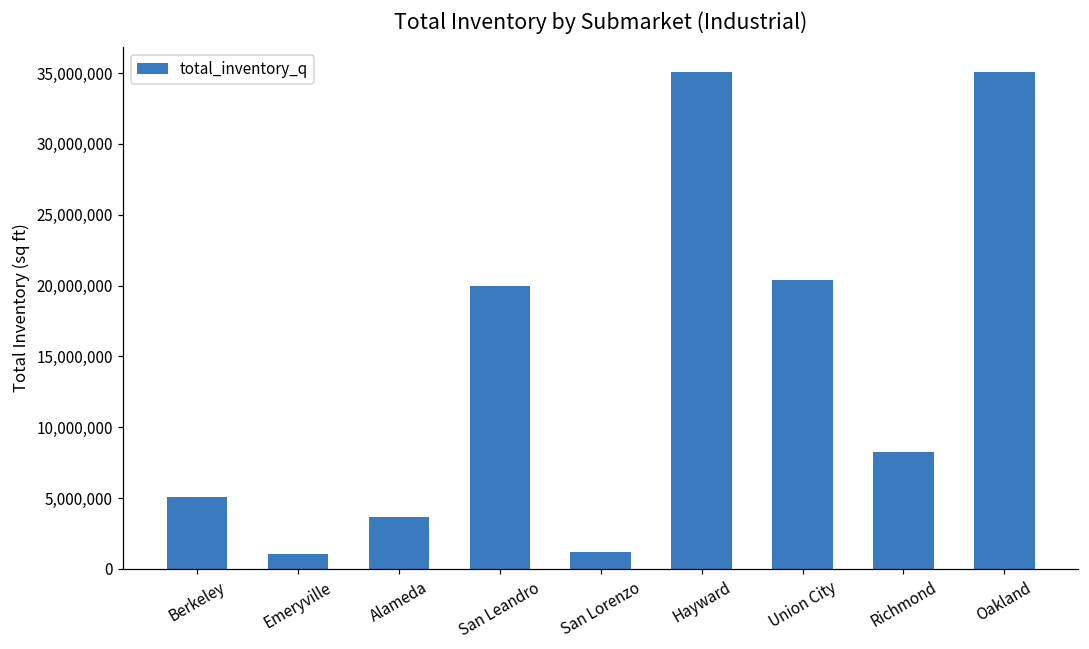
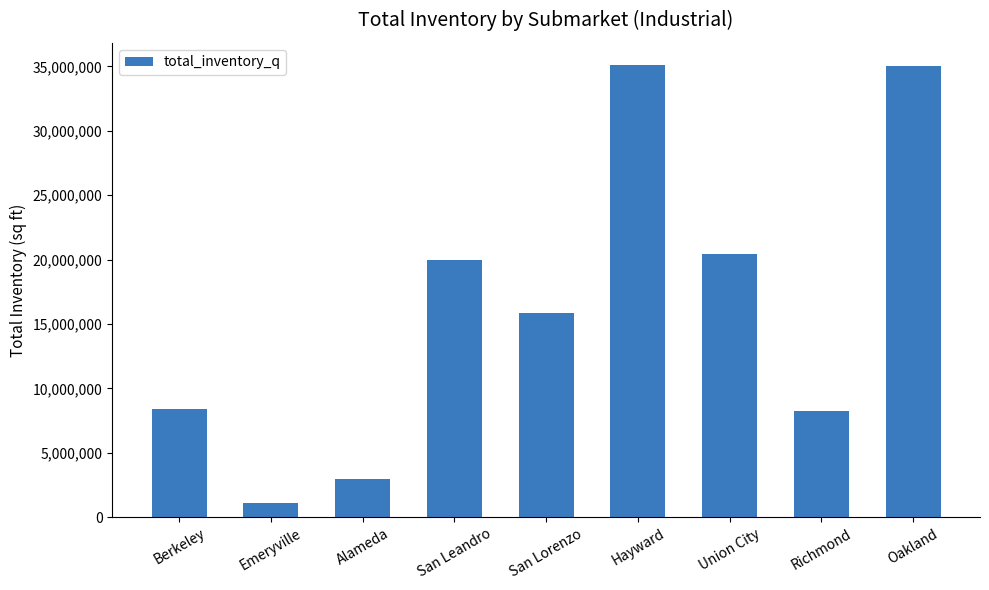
Berkeley: 5,100,000 -> 8,400,000
Alameda: 3,700,000 -> 3,000,000
San Lorenzo: 1,200,000 -> 15,800,000
